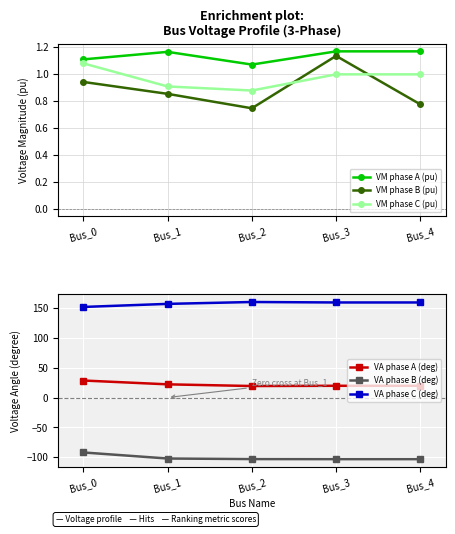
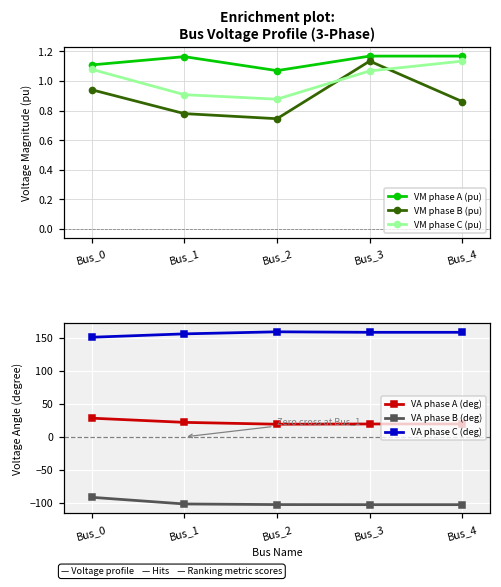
Enrichment plot: Bus Voltage Profile (3-Phase), VM phase B (pu), Bus_1: 0.85 -> 0.78
Enrichment plot: Bus Voltage Profile (3-Phase), VM phase C (pu), Bus_3: 1.00 -> 1.07
Enrichment plot: Bus Voltage Profile (3-Phase), VM phase B (pu), Bus_4: 0.77 -> 0.86
Enrichment plot: Bus Voltage Profile (3-Phase), VM phase C (pu), Bus_4: 1.00 -> 1.13
